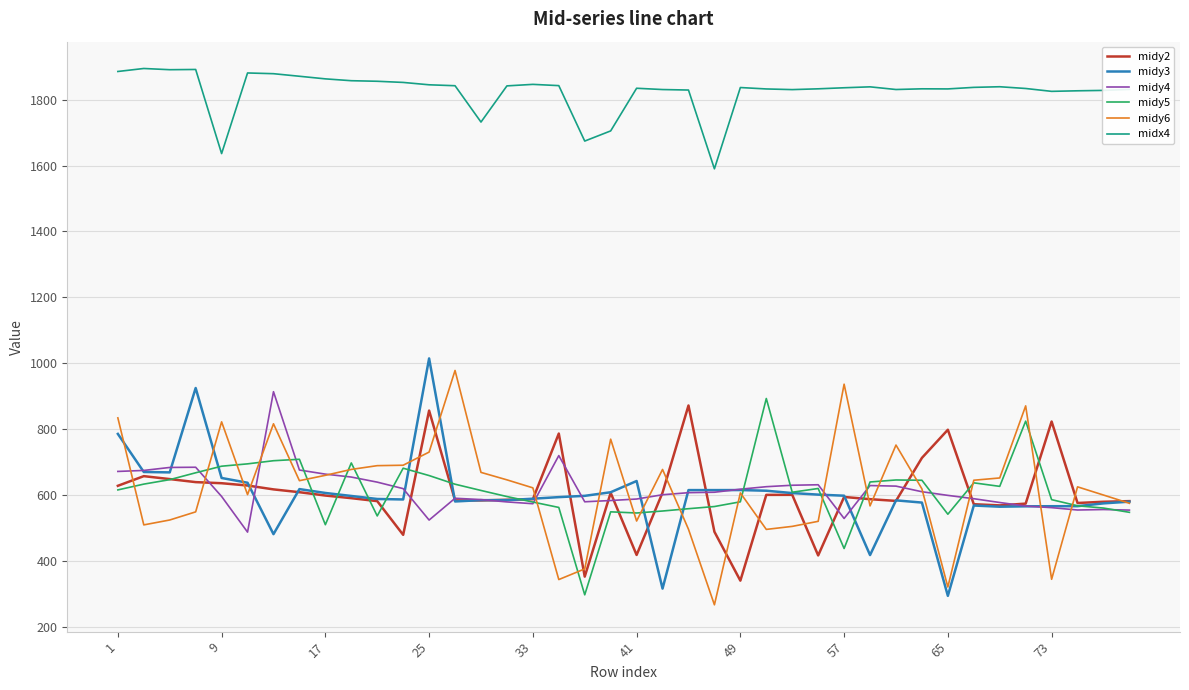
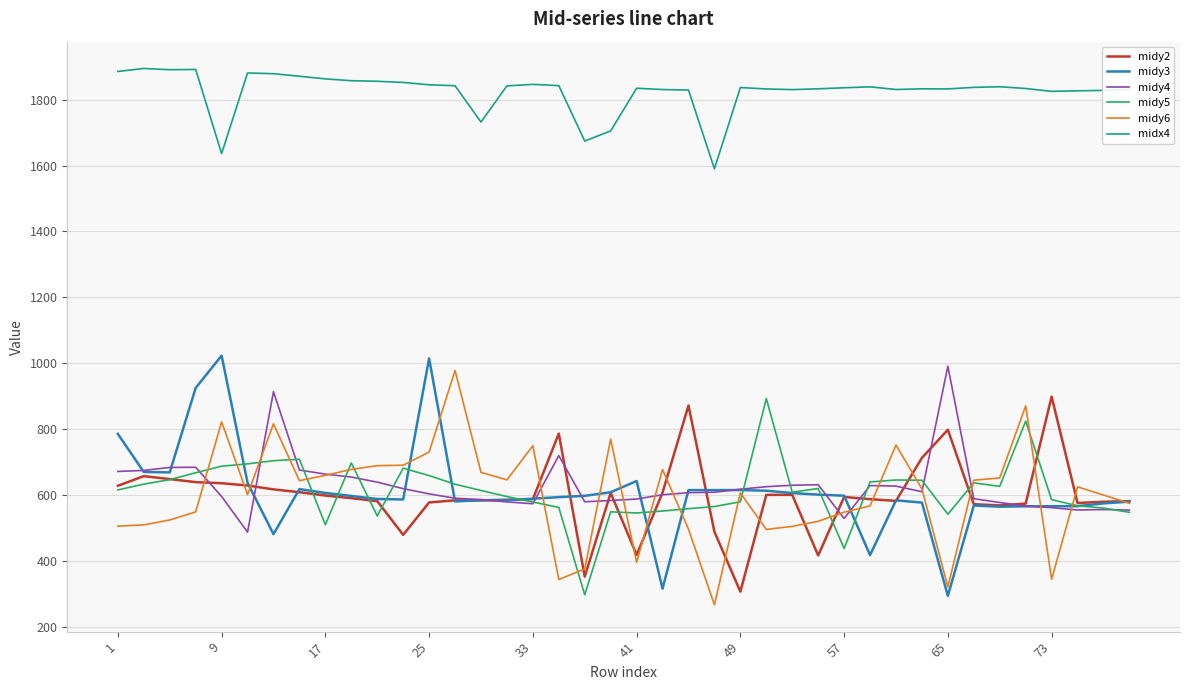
midy6, 1: 830 -> 510
midy3, 9: 650 -> 1020
midy2, 25: 860 -> 580
midy4, 25: 520 -> 600
midy6, 33: 620 -> 750
midy6, 41: 520 -> 400
midy2, 49: 340 -> 310
midy6, 57: 940 -> 550
midy4, 65: 600 -> 990
midy2, 73: 820 -> 900
